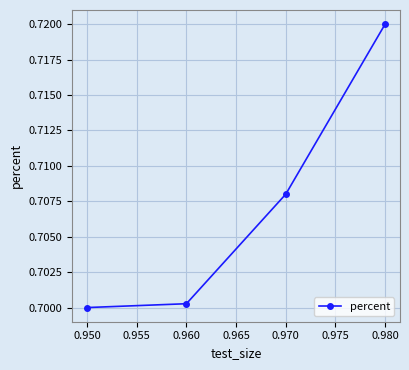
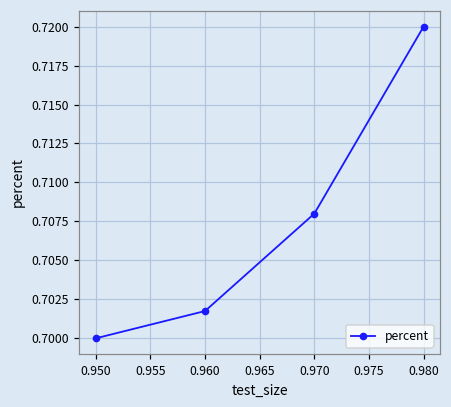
0.960: 0.7003 -> 0.7018
